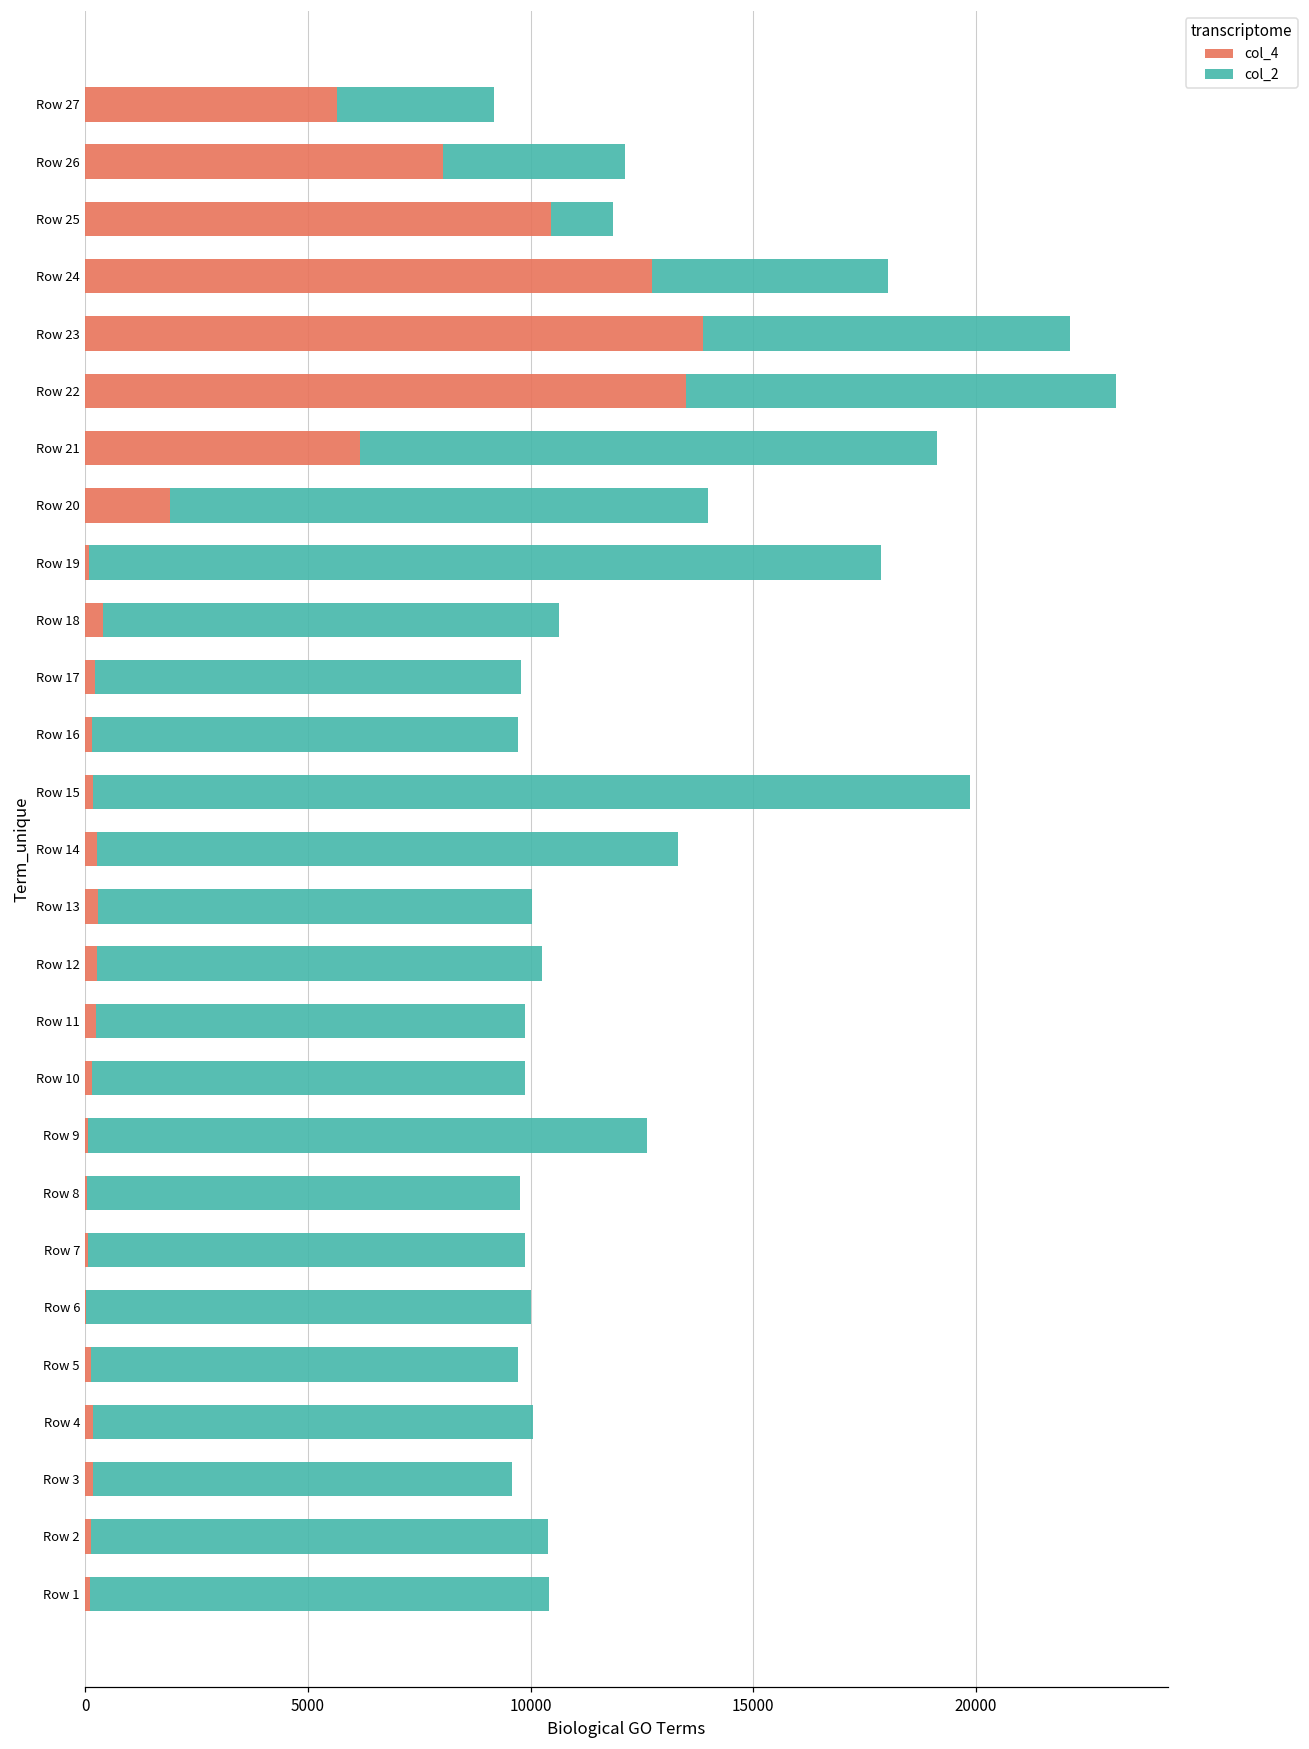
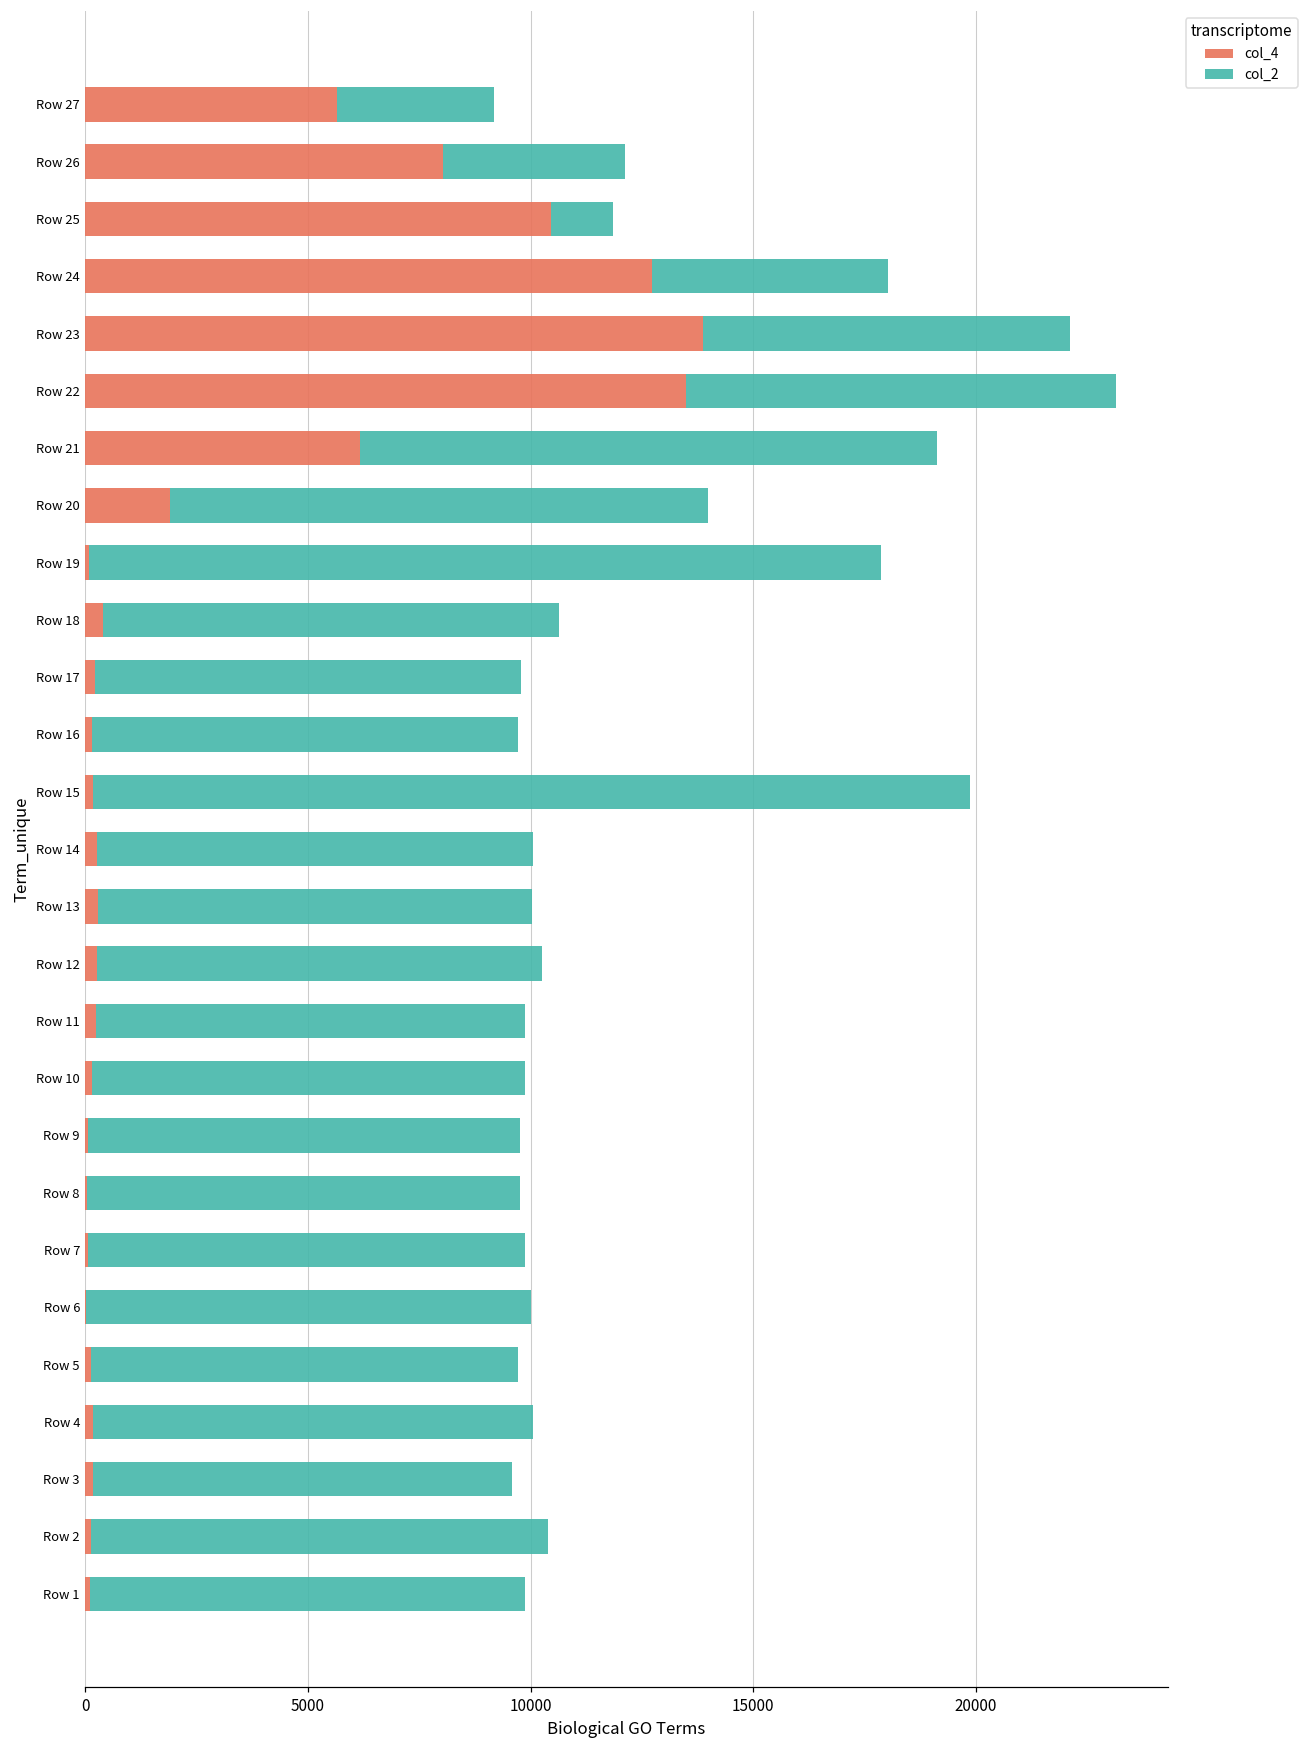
col_2, Row 14: 13100 -> 9800
col_2, Row 9: 12600 -> 9700
col_2, Row 1: 10300 -> 9800
